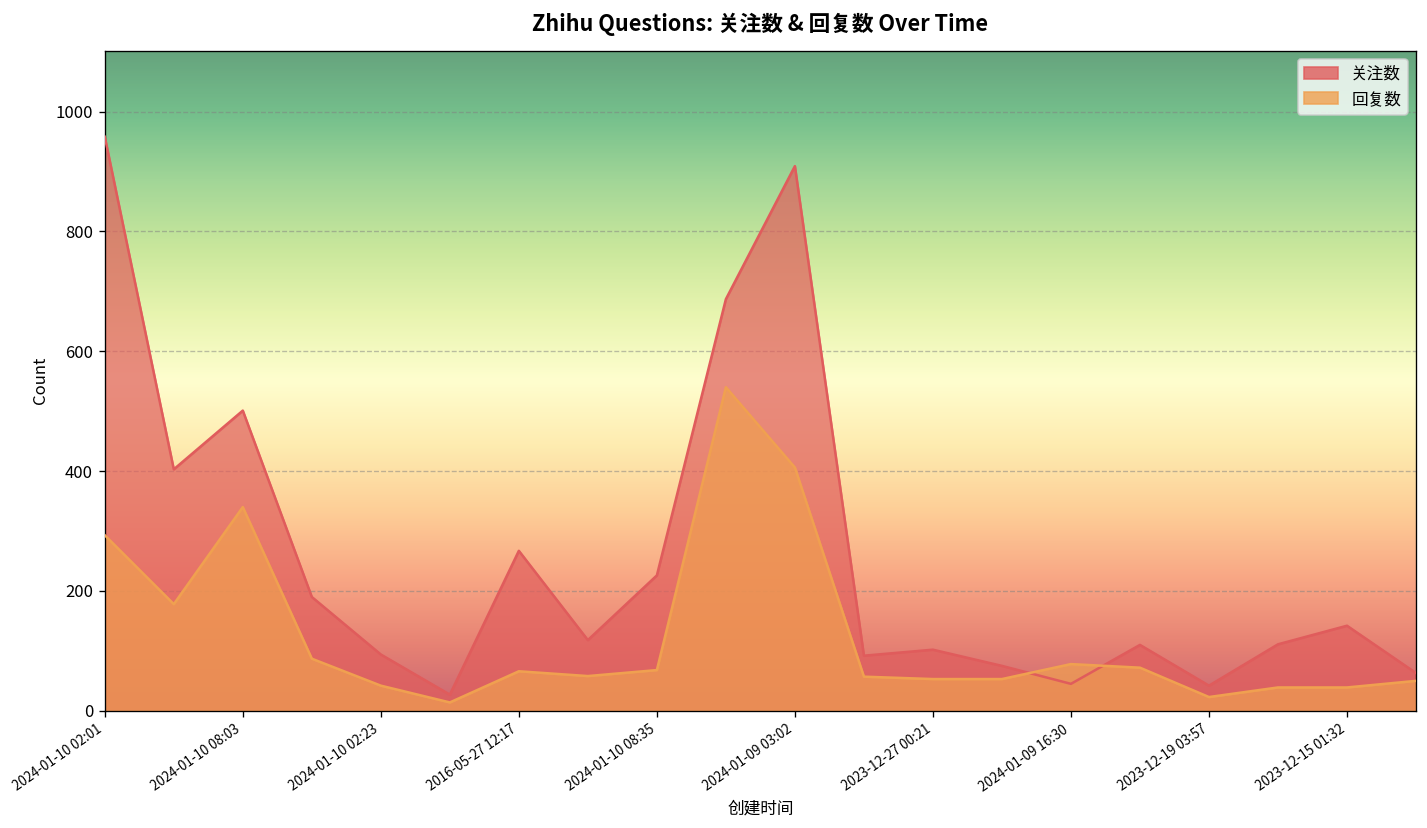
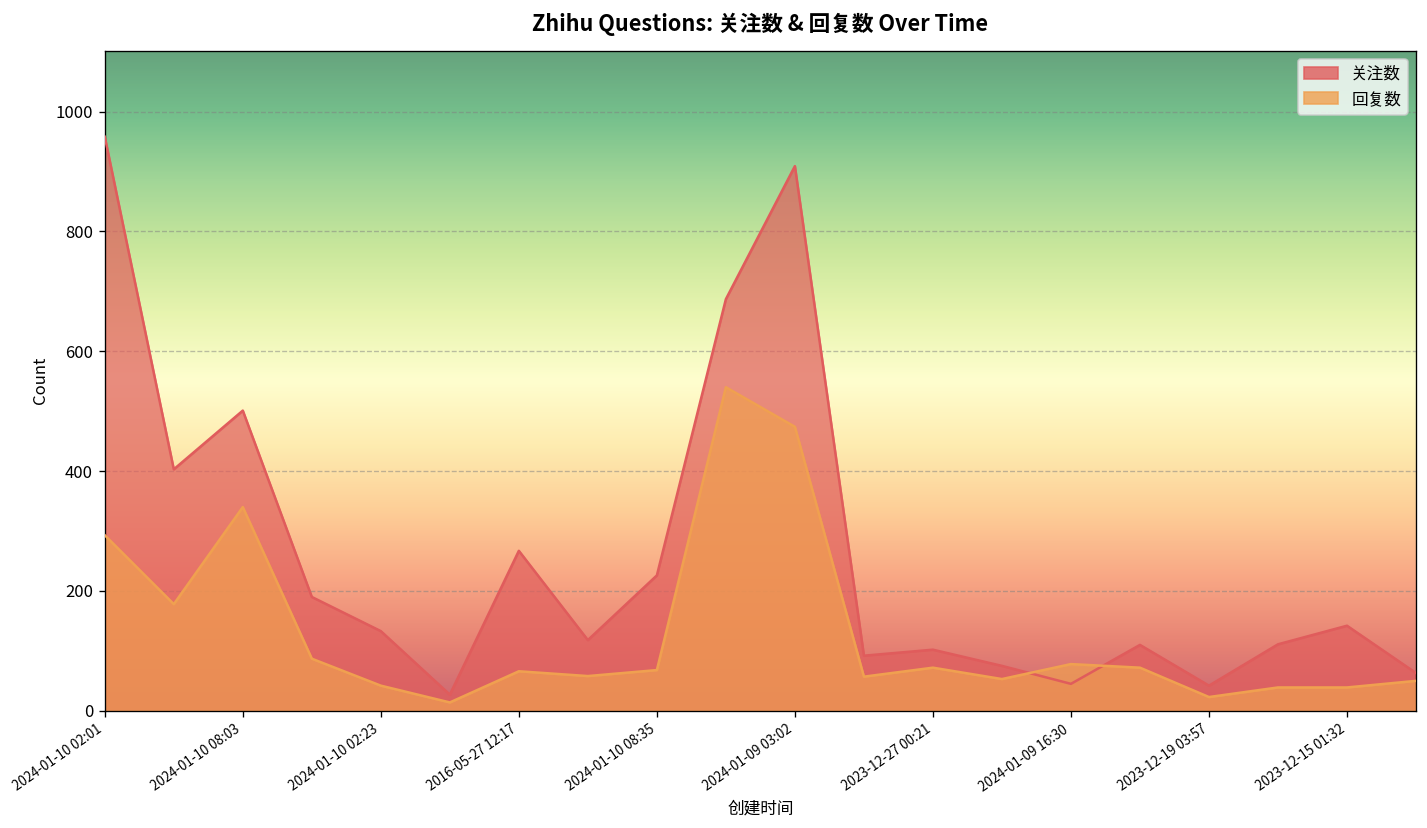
关注数, 2024-01-10 02:23: 90 -> 130
回复数, 2024-01-09 03:02: 410 -> 470
回复数, 2023-12-27 00:21: 50 -> 70
